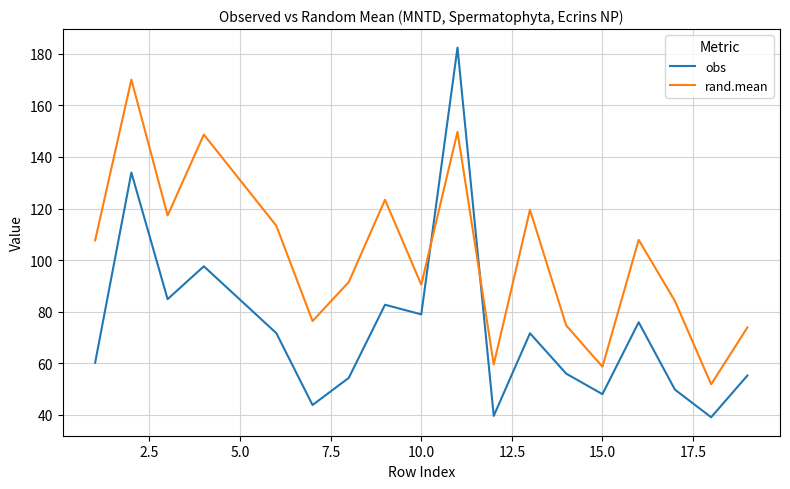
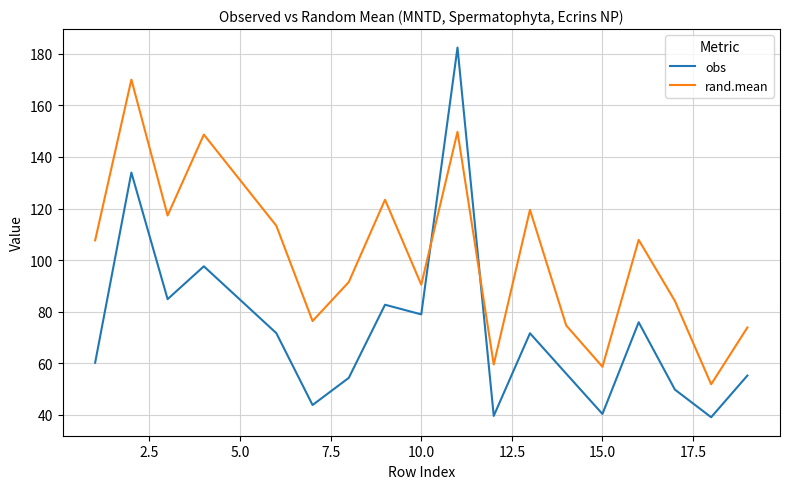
obs, 15.0: 48 -> 40
